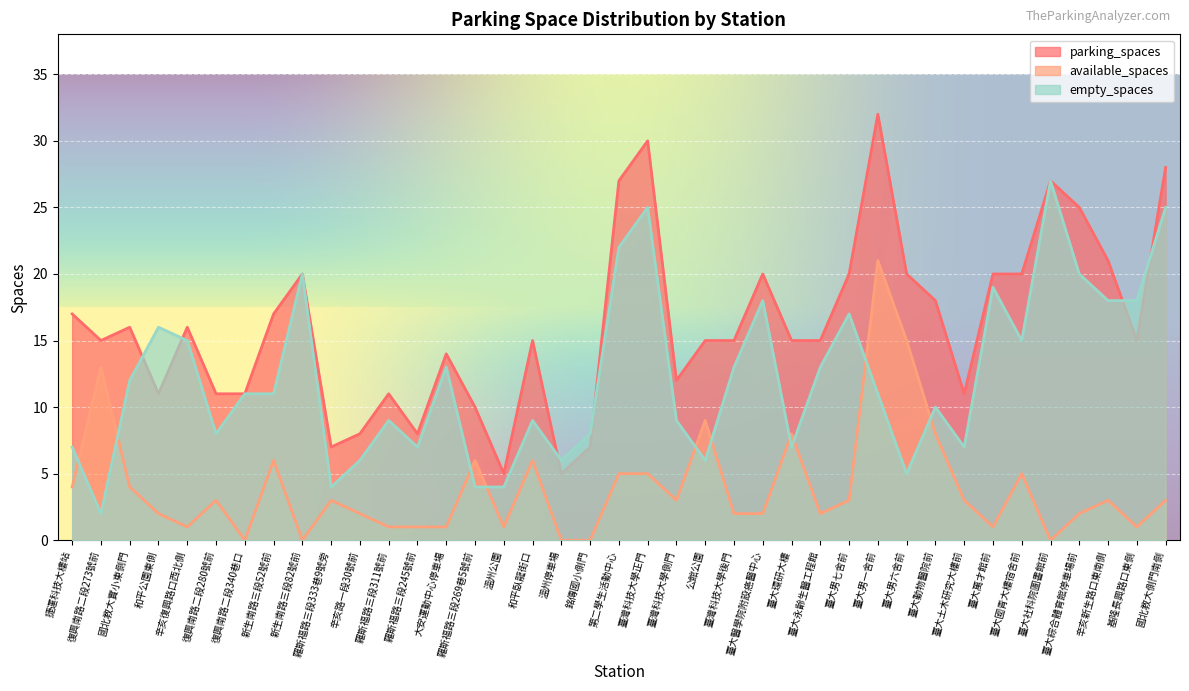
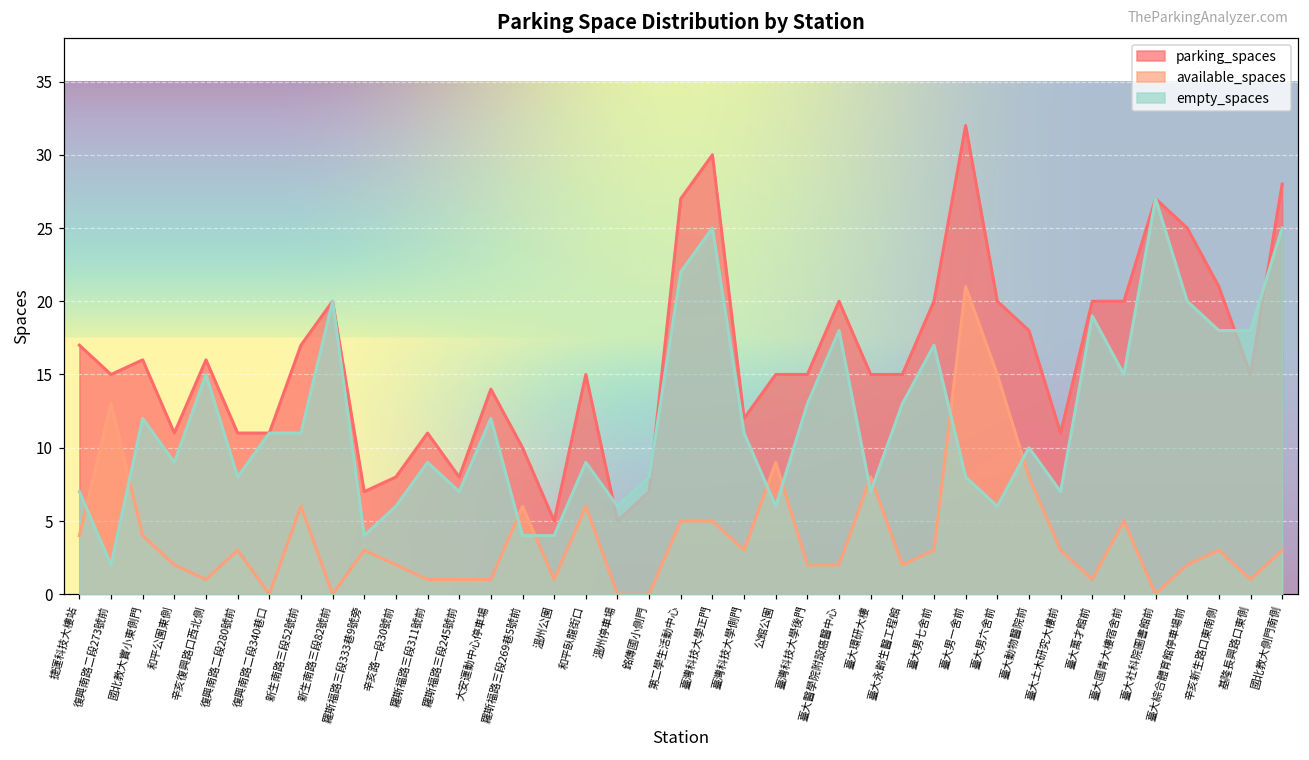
empty_spaces, 和平公園東側: 16 -> 9
empty_spaces, 大安運動中心停車場: 13 -> 12
empty_spaces, 臺灣科技大學側門: 9 -> 11
empty_spaces, 臺大男一舍前: 11 -> 8
empty_spaces, 臺大男六舍前: 5 -> 6
